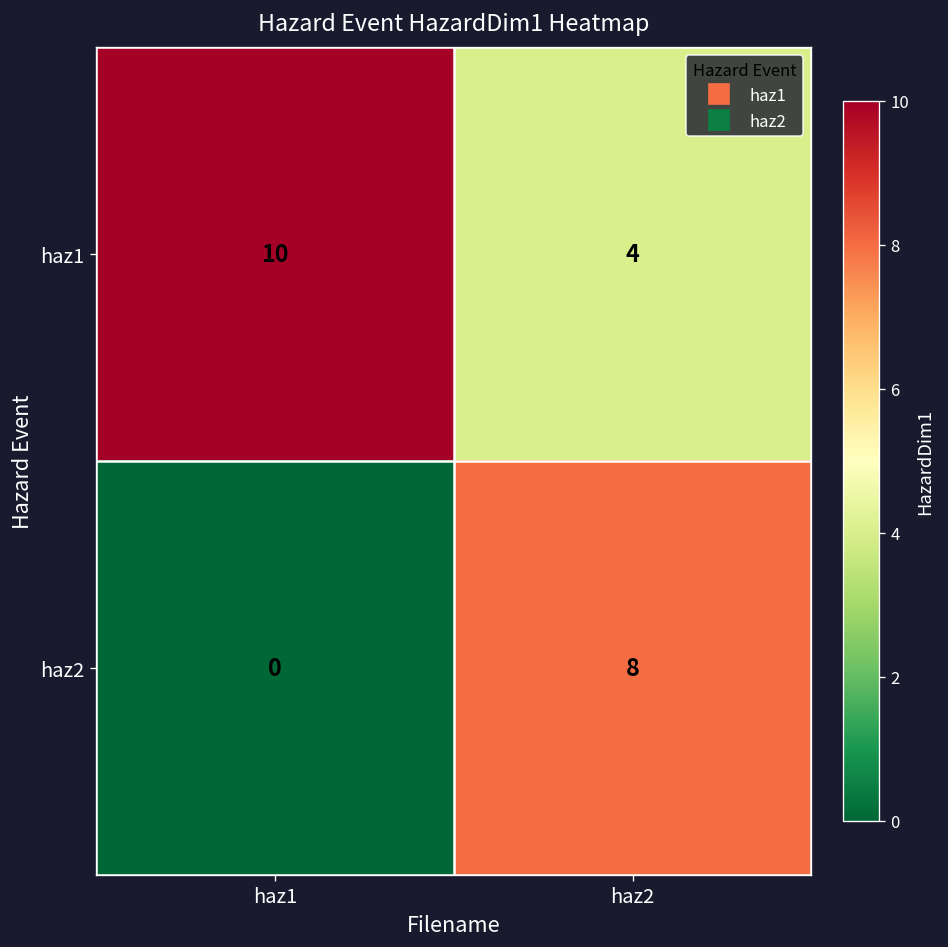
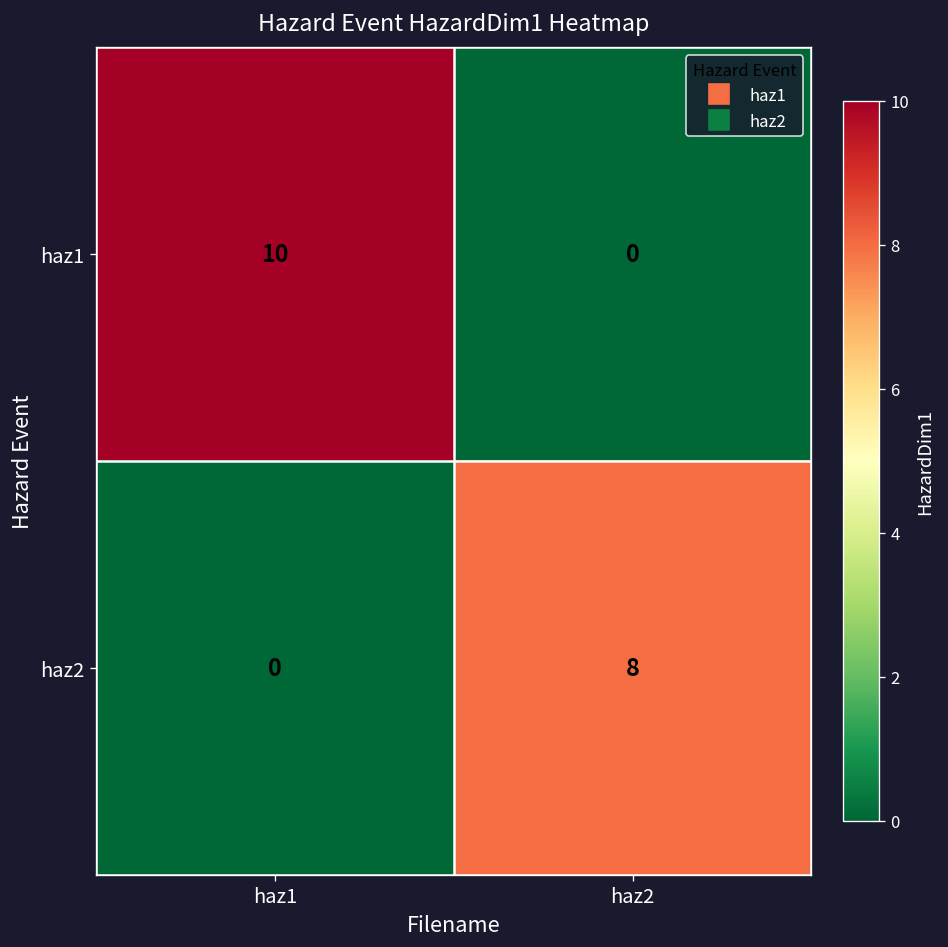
haz1, haz2: 4 -> 0
